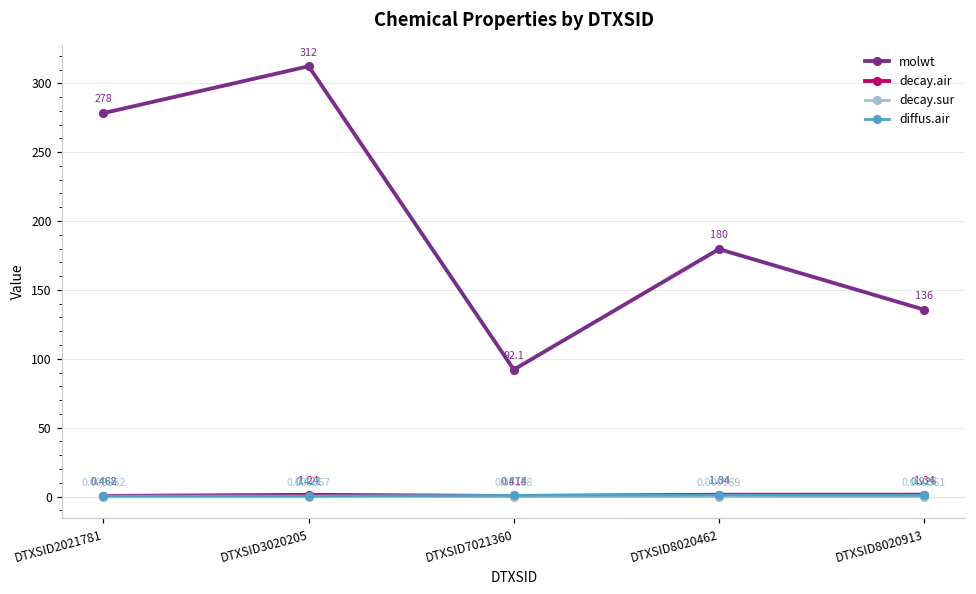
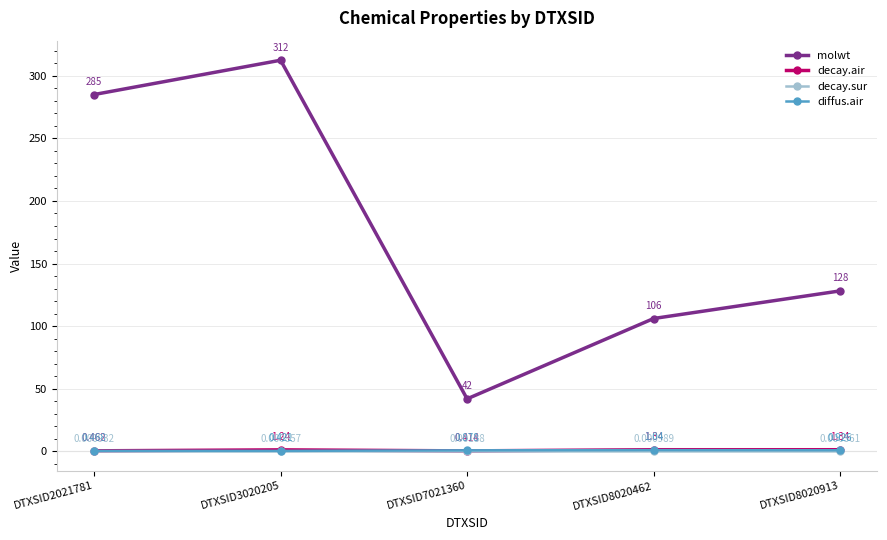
molwt, DTXSID2021781: 278 -> 285
molwt, DTXSID7021360: 92.1 -> 42
molwt, DTXSID8020462: 180 -> 106
molwt, DTXSID8020913: 136 -> 128
